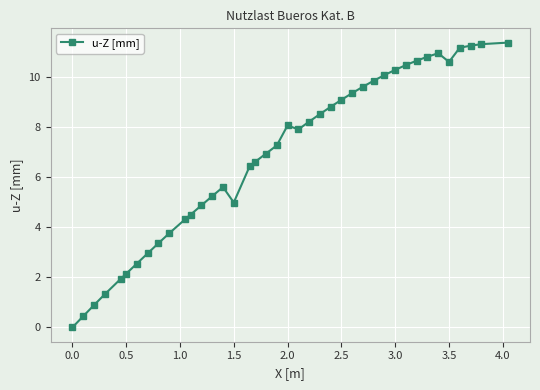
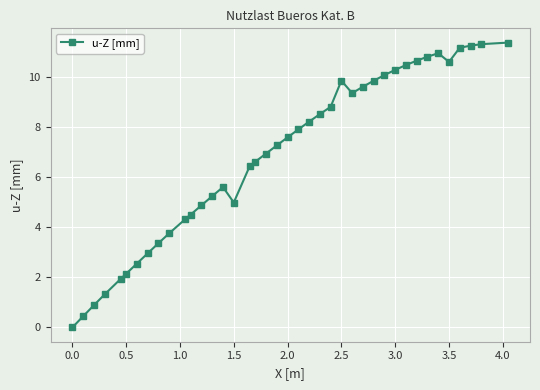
2.0: 8.1 -> 7.6
2.5: 9.1 -> 9.8
